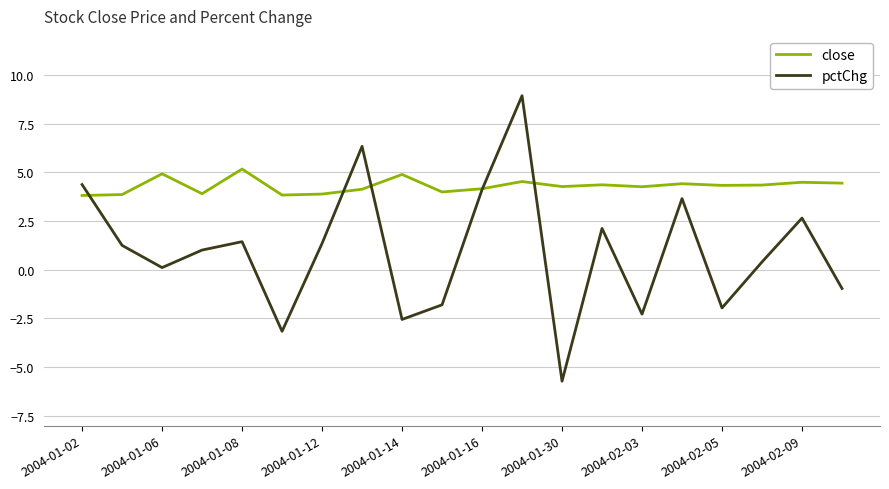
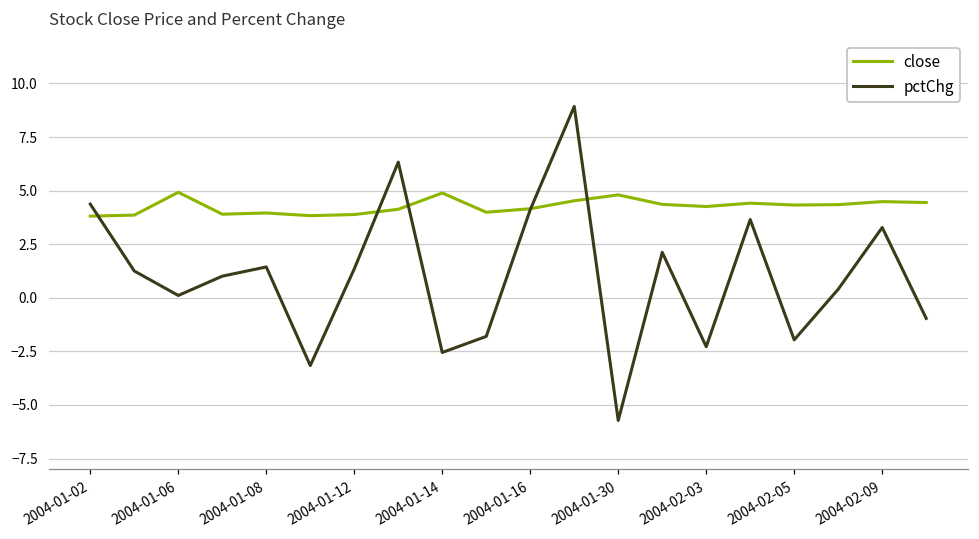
close, 2004-01-08: 5.2 -> 4.0
close, 2004-01-30: 4.3 -> 4.8
pctChg, 2004-02-09: 2.7 -> 3.3
